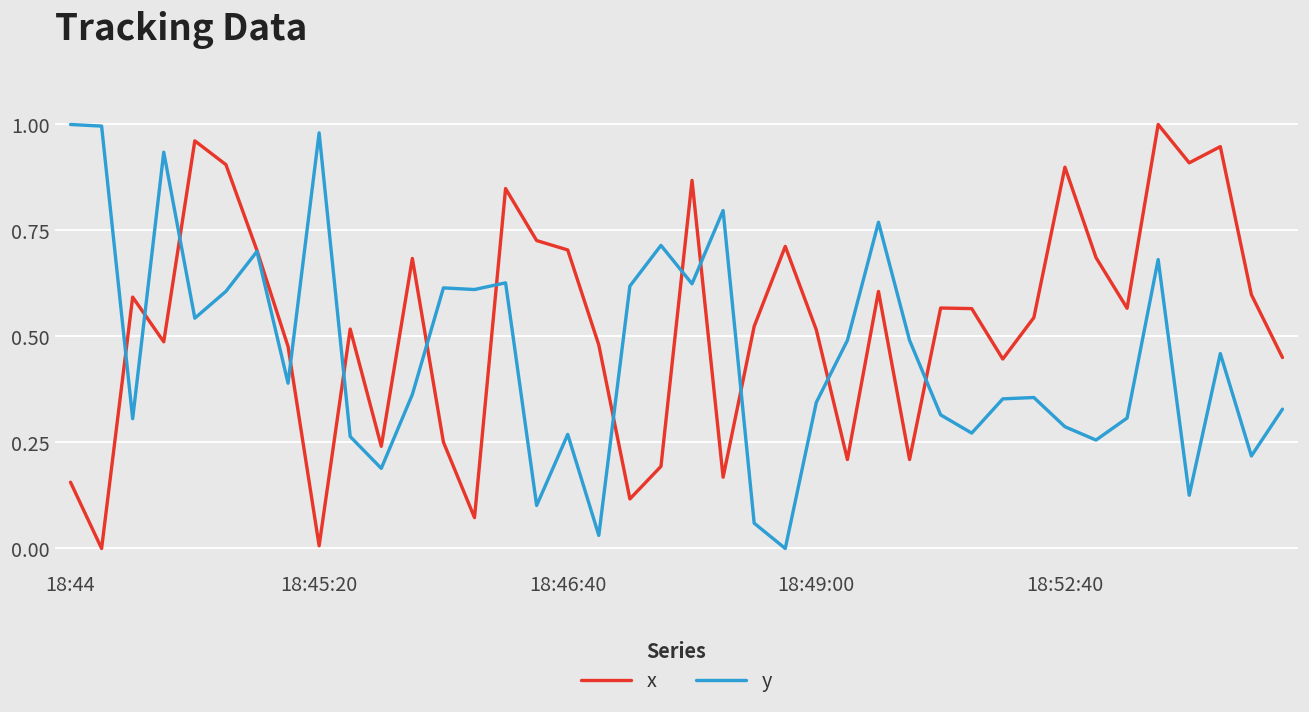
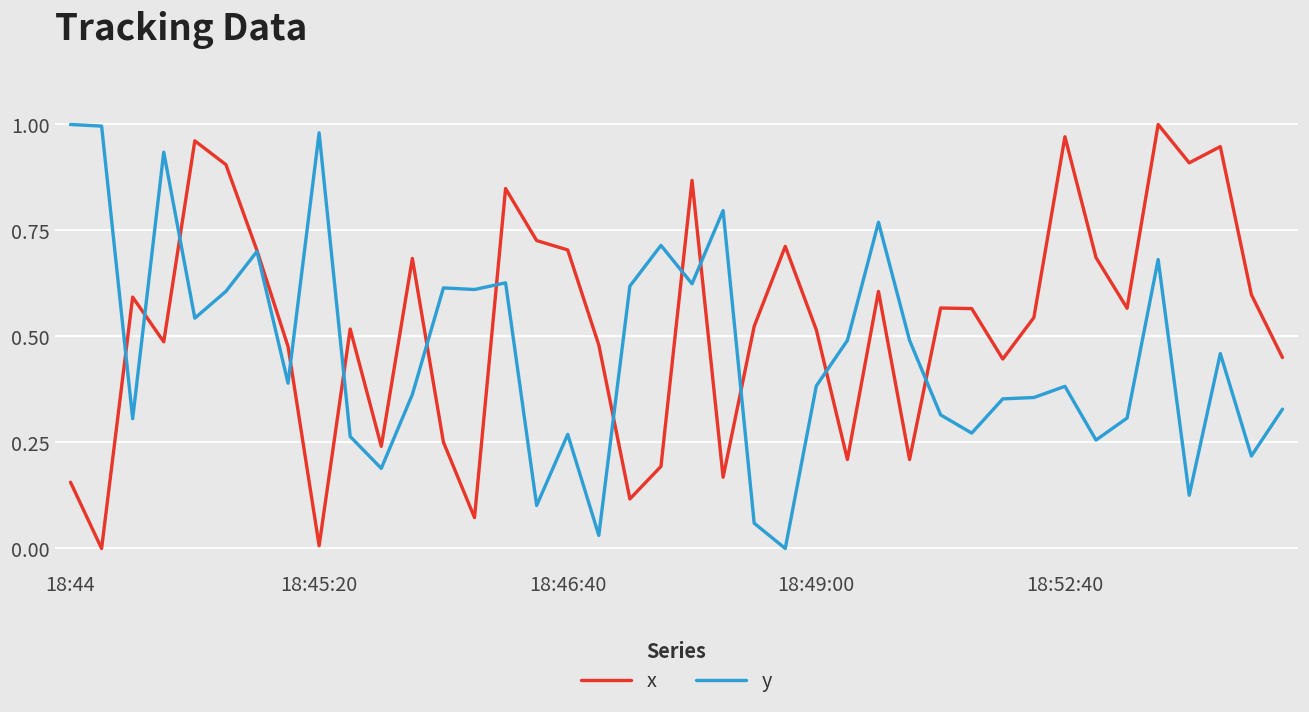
y, 18:49:00: 0.34 -> 0.38
x, 18:52:40: 0.90 -> 0.97
y, 18:52:40: 0.29 -> 0.38
